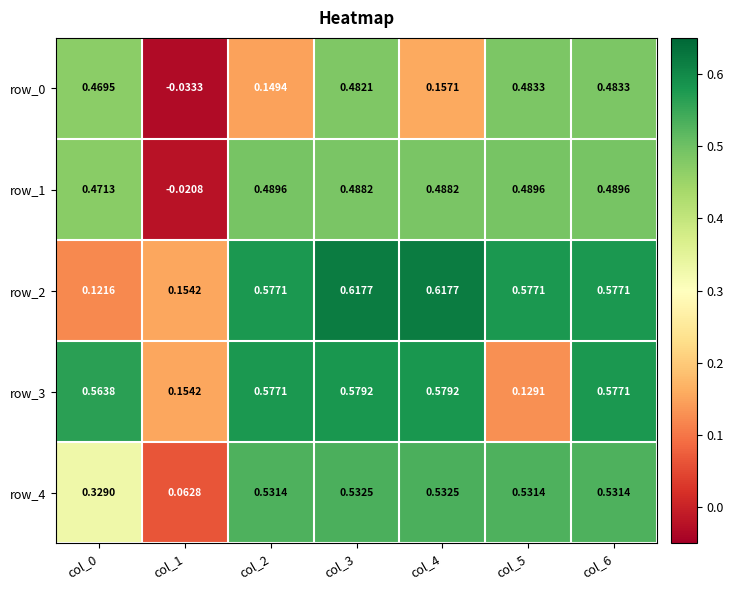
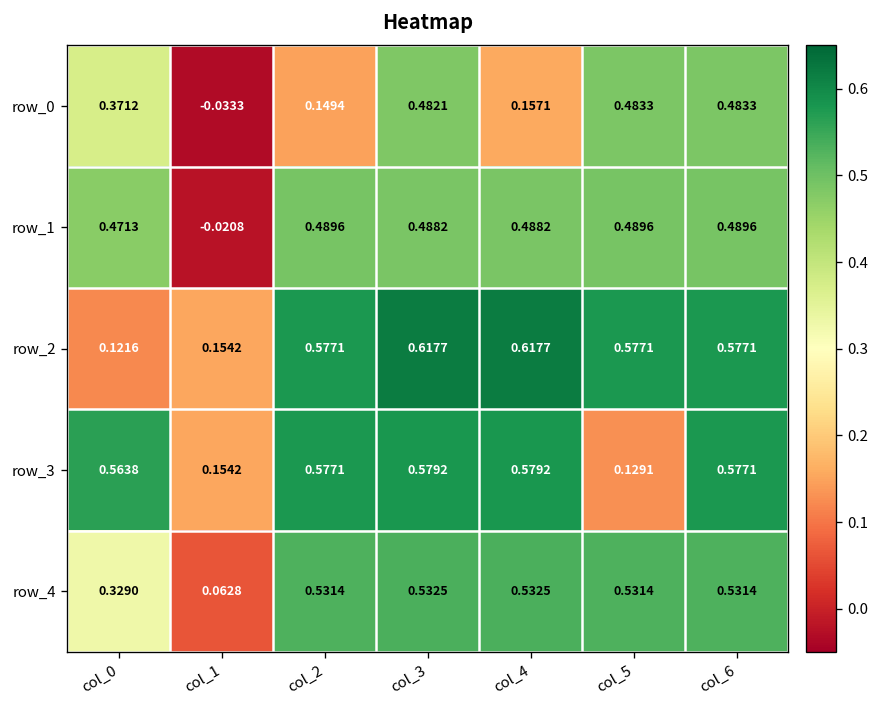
row_0, col_0: 0.4695 -> 0.3712
